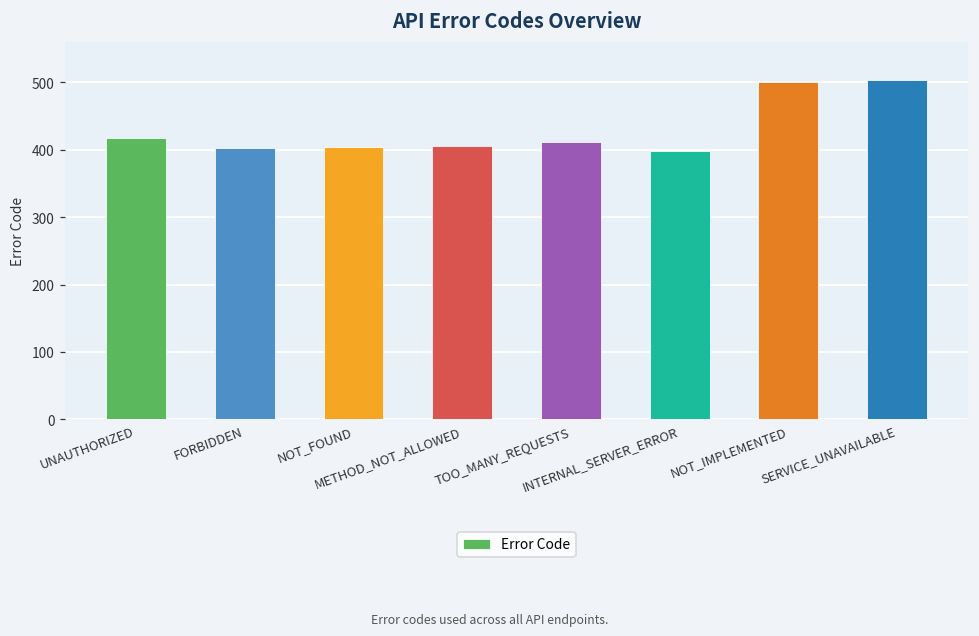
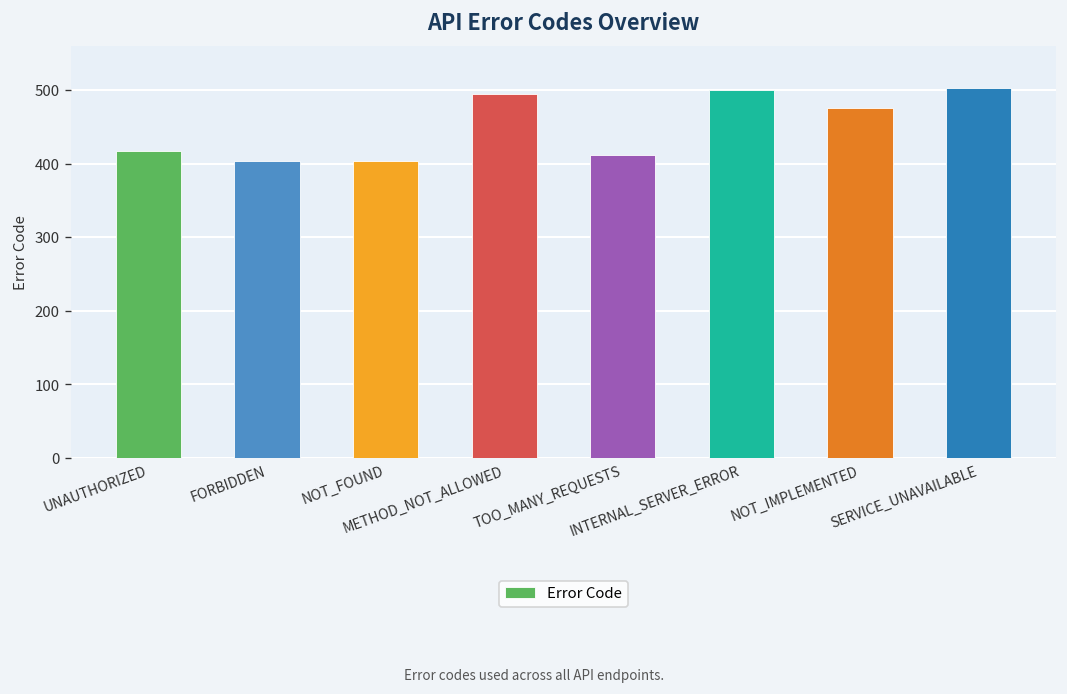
METHOD_NOT_ALLOWED: 410 -> 500
INTERNAL_SERVER_ERROR: 400 -> 500
NOT_IMPLEMENTED: 500 -> 480
